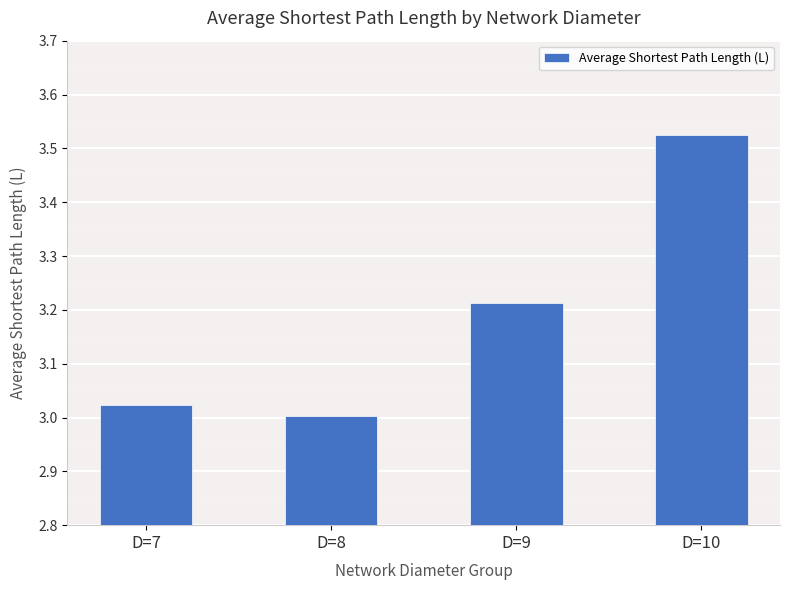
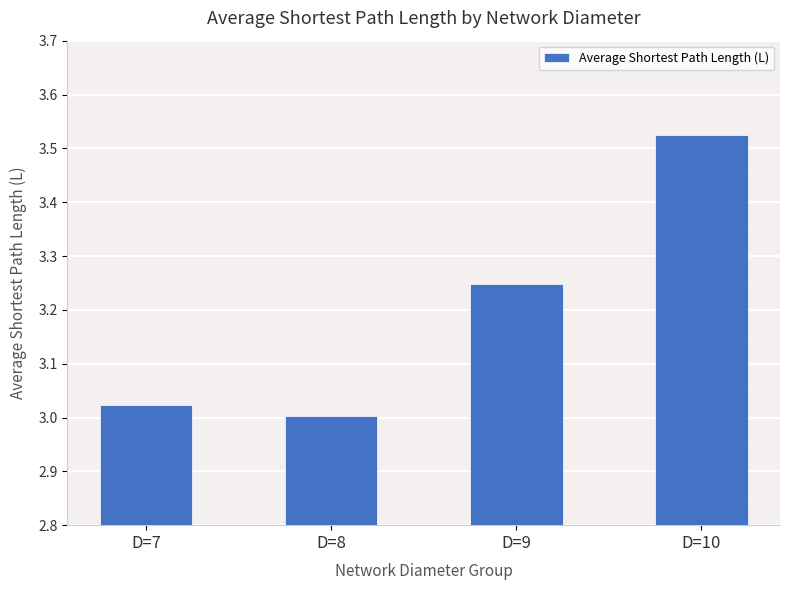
D=9: 3.21 -> 3.25
